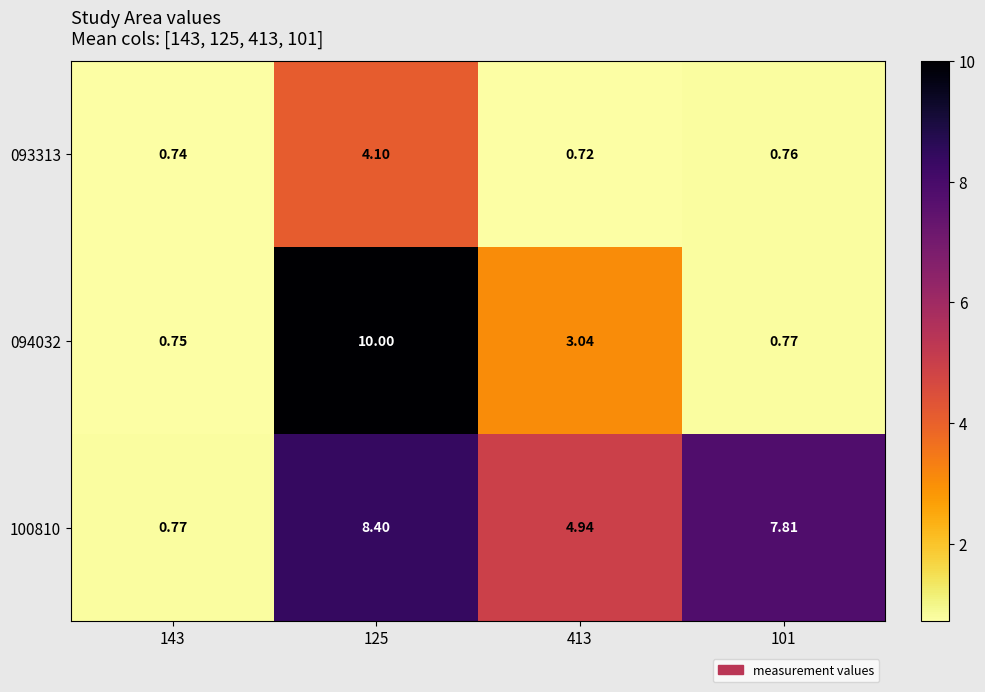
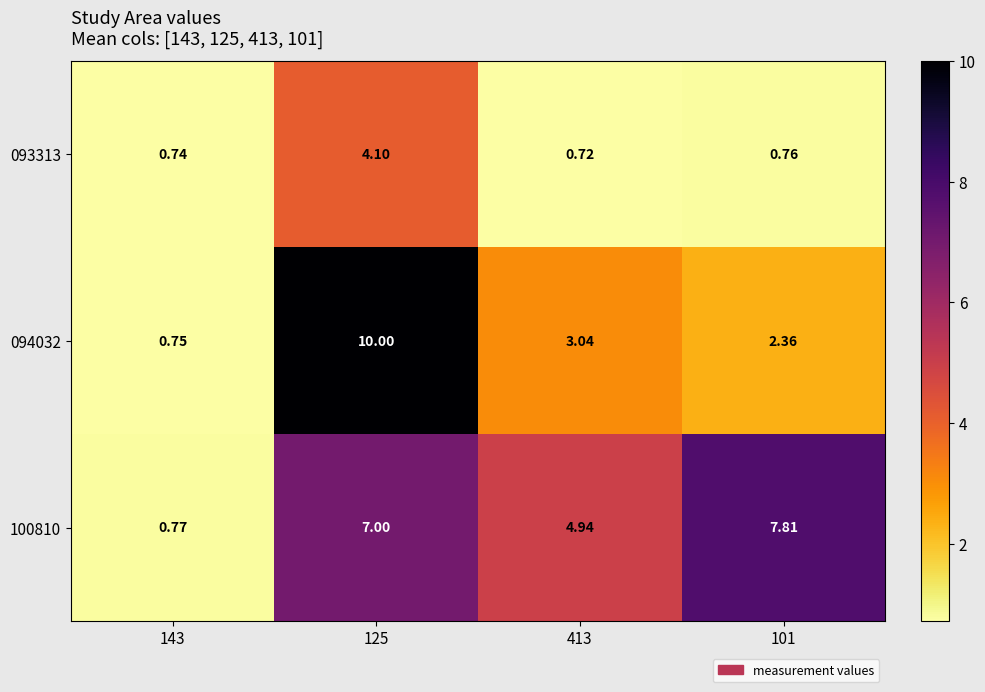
094032, 101: 0.77 -> 2.36
100810, 125: 8.40 -> 7.00
